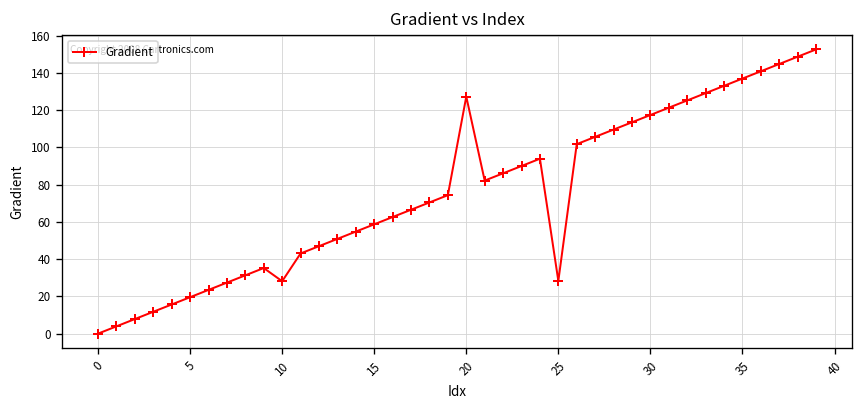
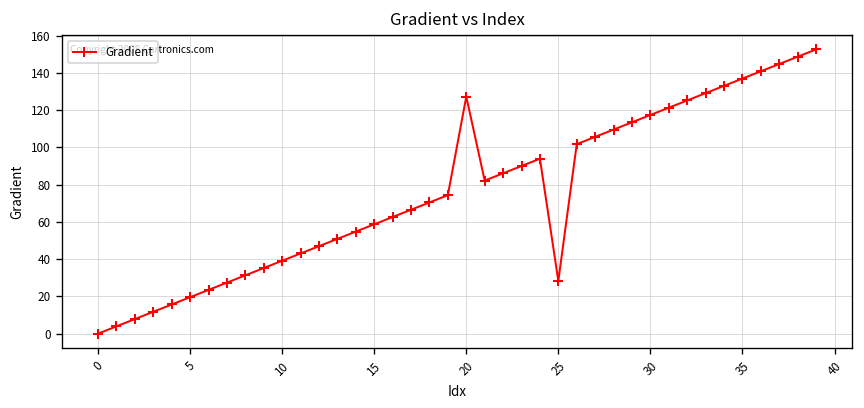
10: 28 -> 39
